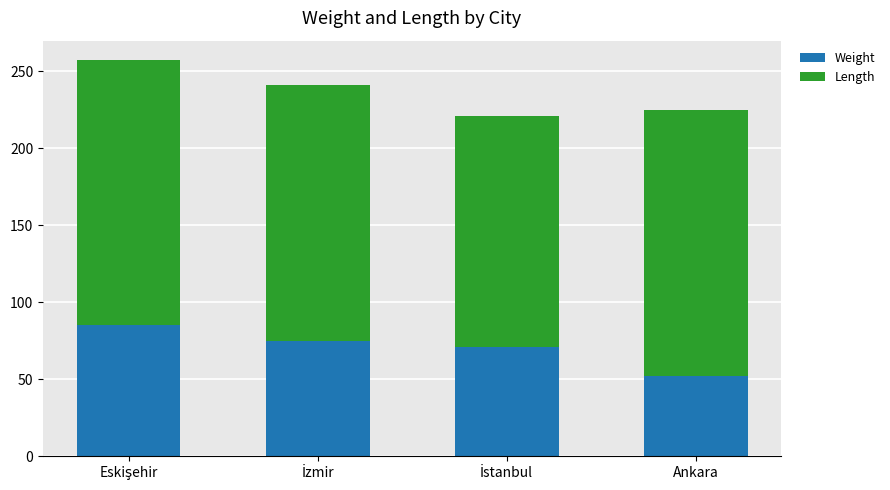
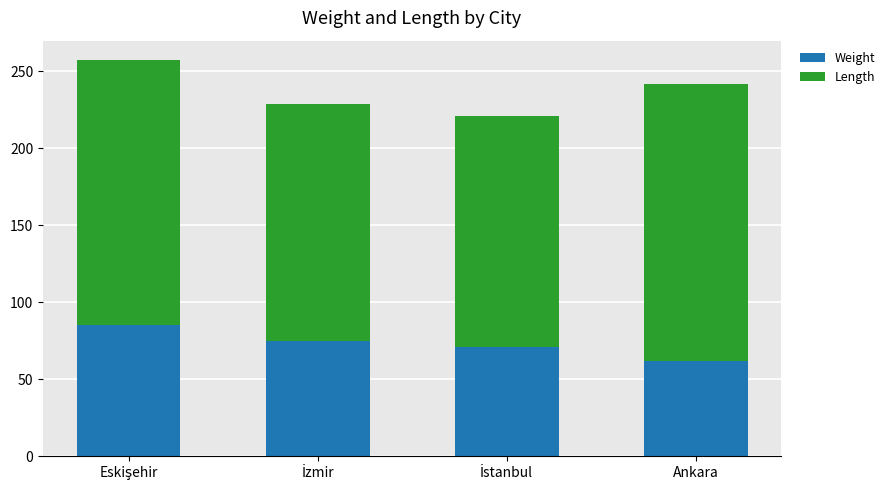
Length, İzmir: 166 -> 154
Weight, Ankara: 52 -> 62
Length, Ankara: 173 -> 180
